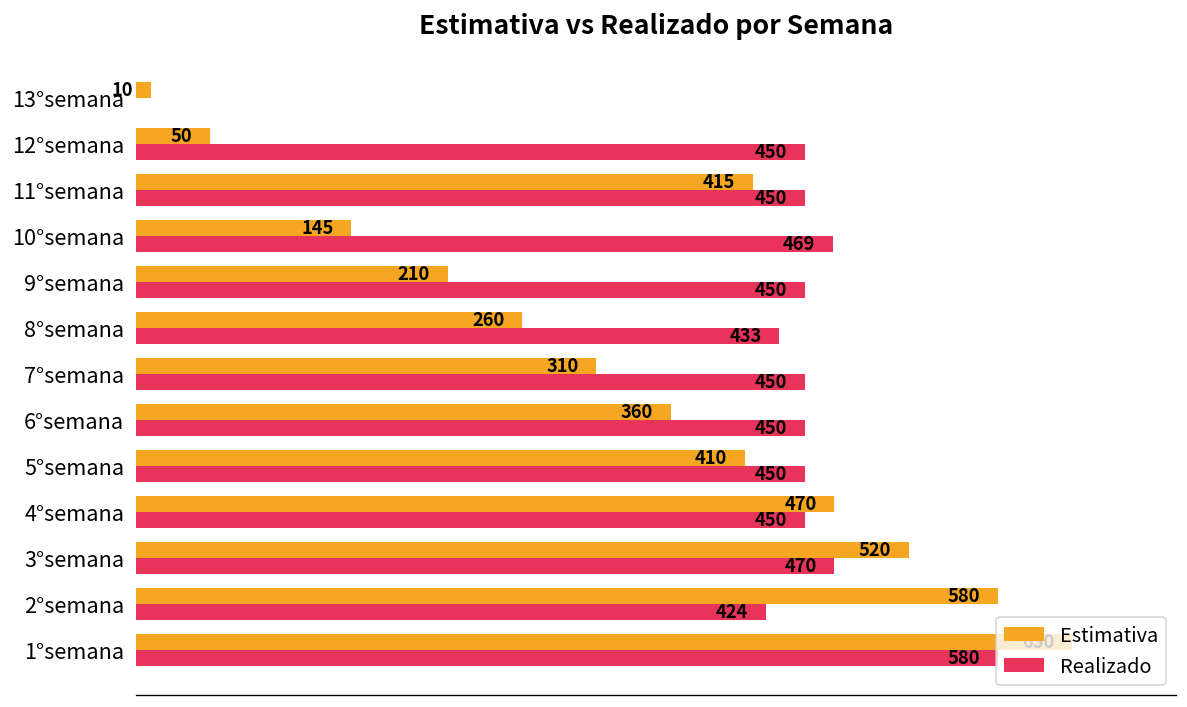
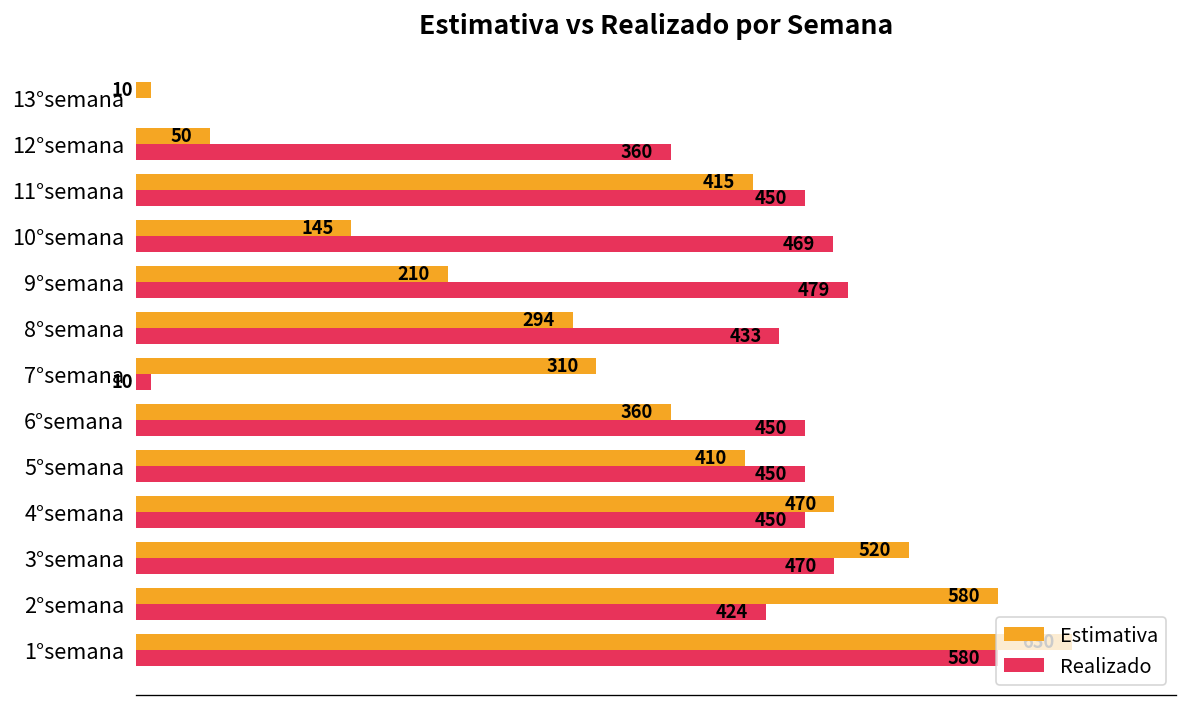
Realizado, 12°semana: 450 -> 360
Realizado, 9°semana: 450 -> 479
Estimativa, 8°semana: 260 -> 294
Realizado, 7°semana: 450 -> 10
